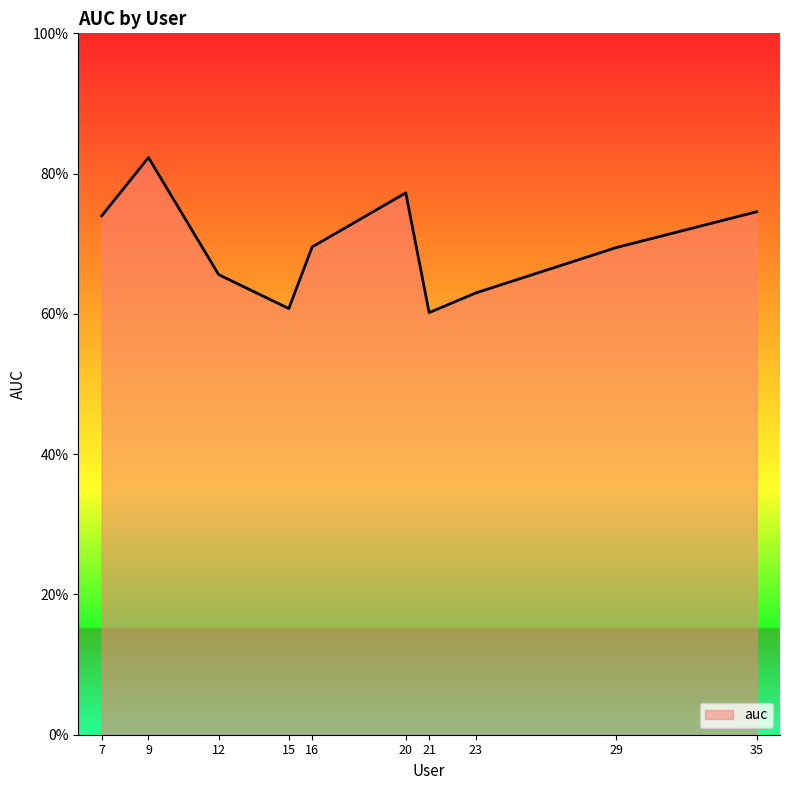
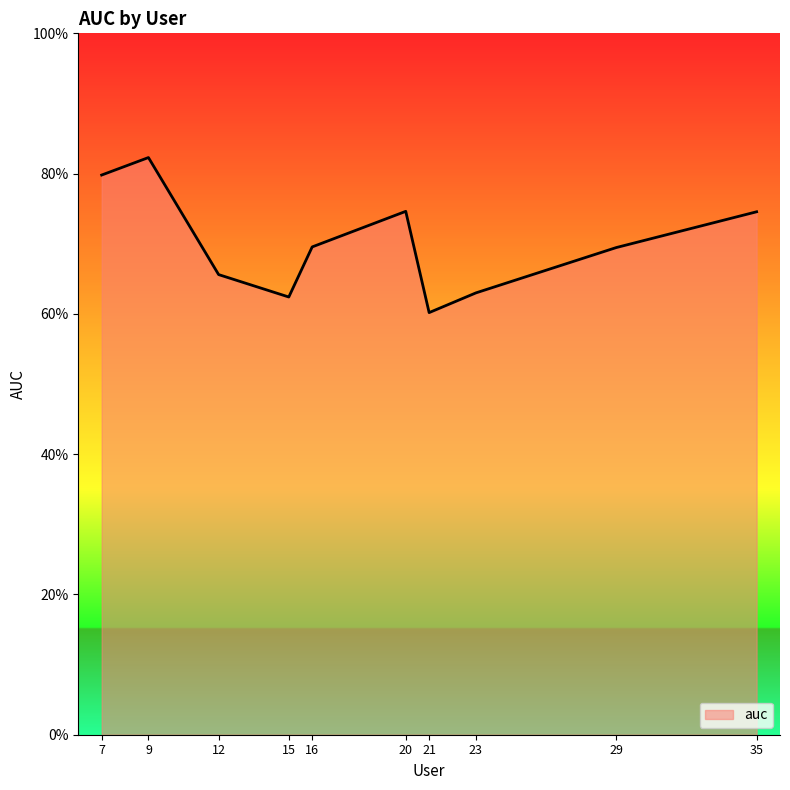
7: 74% -> 80%
15: 61% -> 62%
20: 77% -> 75%
